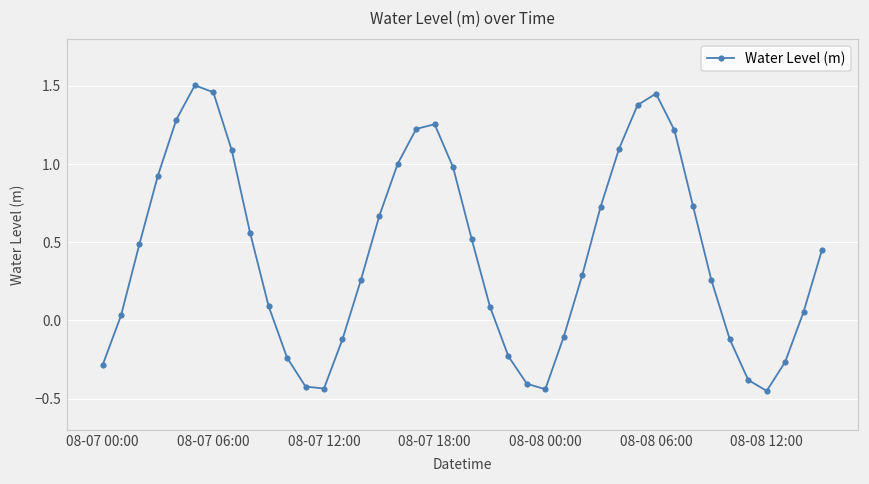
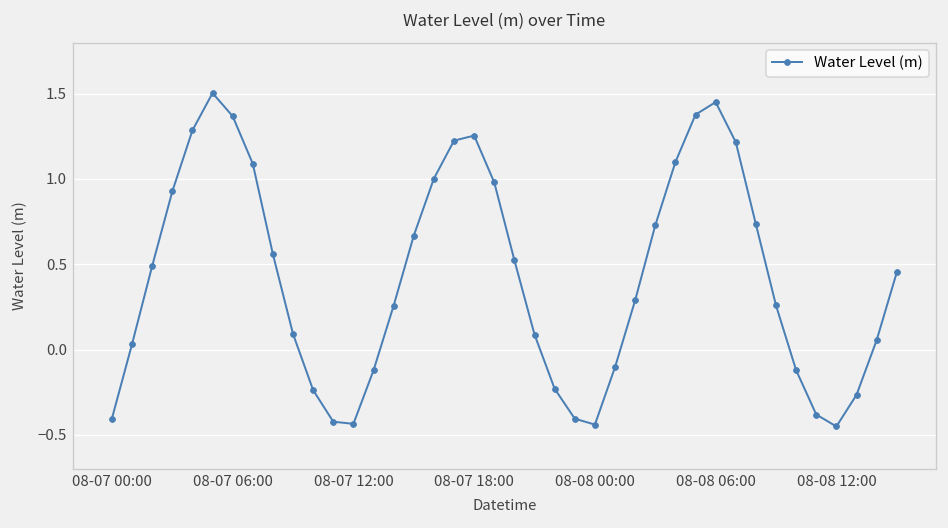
08-07 00:00: -0.29 -> -0.40
08-07 06:00: 1.46 -> 1.37
